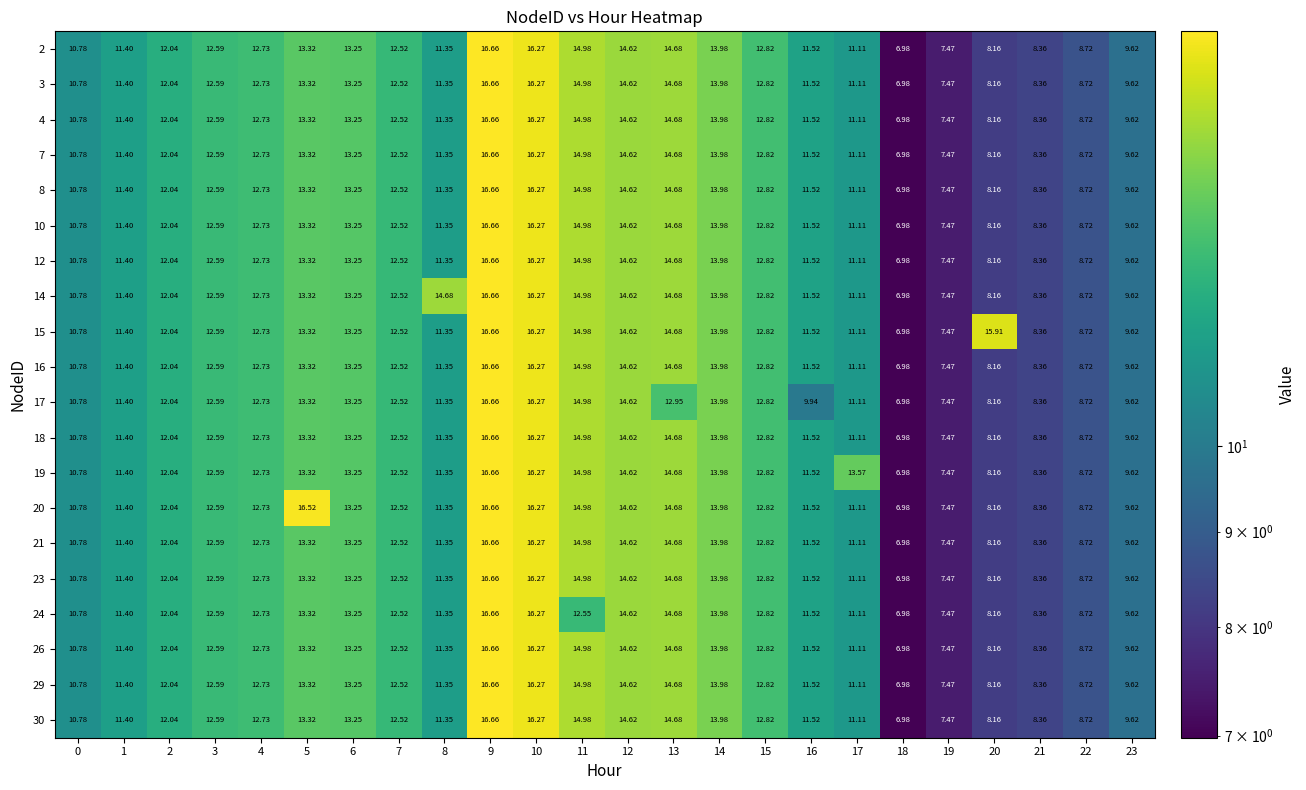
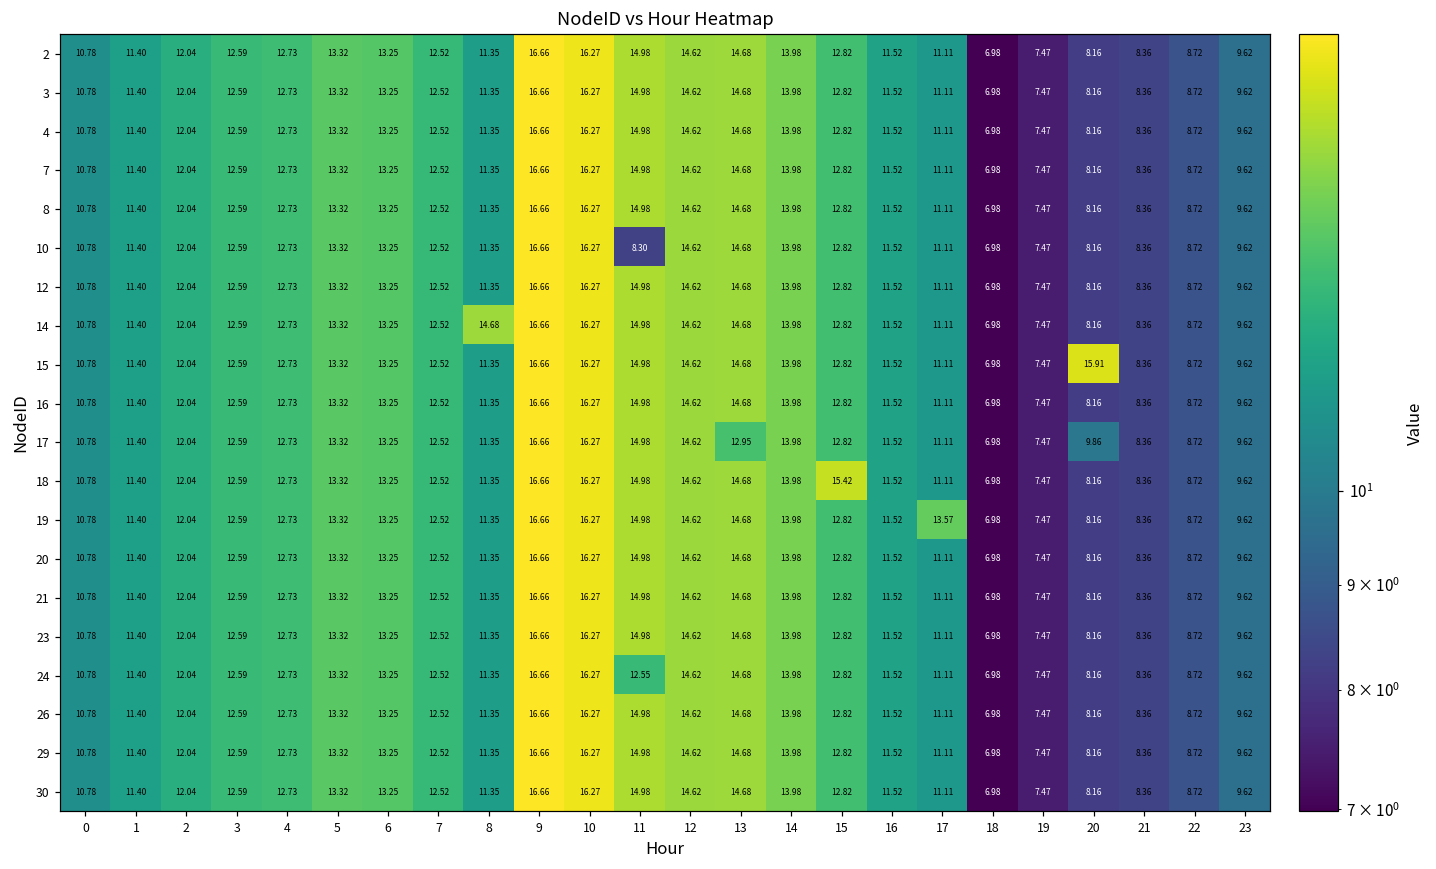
10, 11: 14.98 -> 8.30
17, 16: 9.94 -> 11.52
17, 20: 8.16 -> 9.86
18, 15: 12.82 -> 15.42
20, 5: 16.52 -> 13.32
